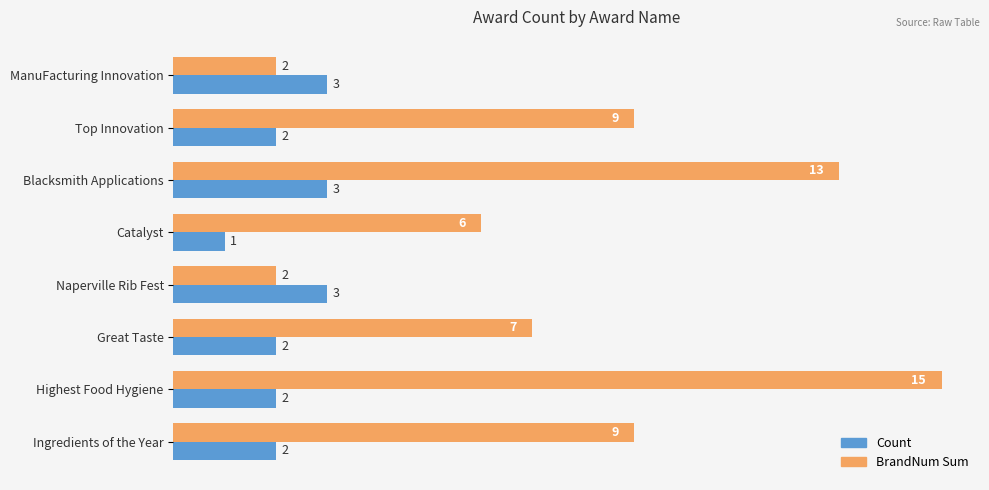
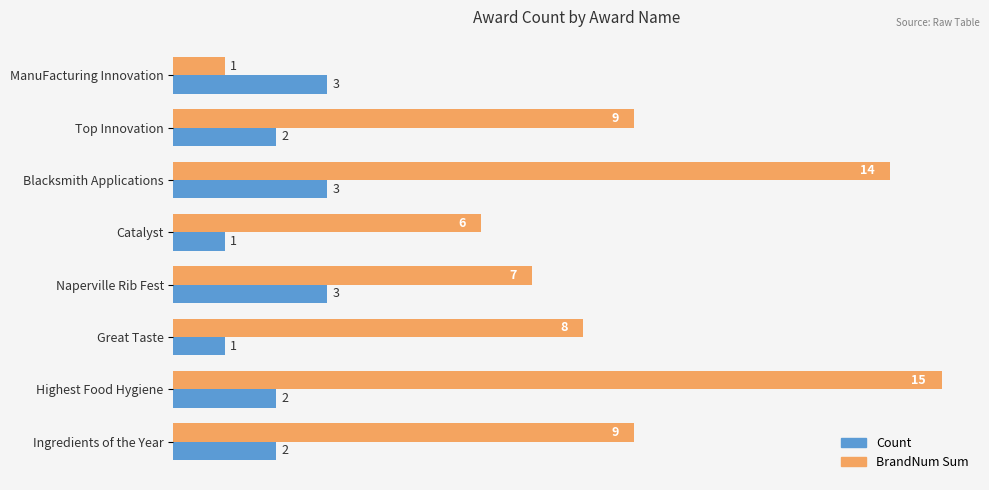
BrandNum Sum, ManuFacturing Innovation: 2 -> 1
BrandNum Sum, Blacksmith Applications: 13 -> 14
BrandNum Sum, Naperville Rib Fest: 2 -> 7
BrandNum Sum, Great Taste: 7 -> 8
Count, Great Taste: 2 -> 1
